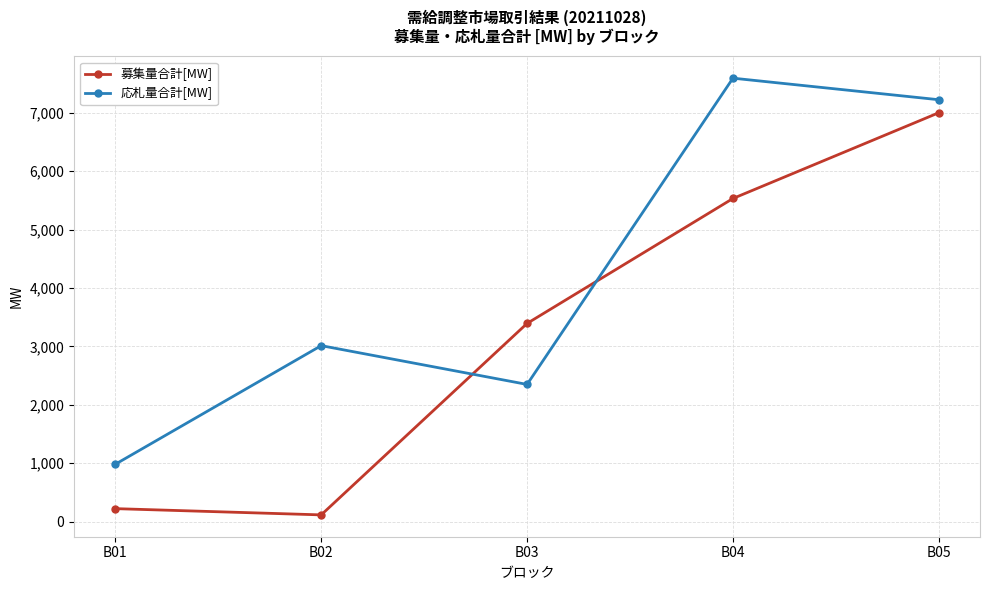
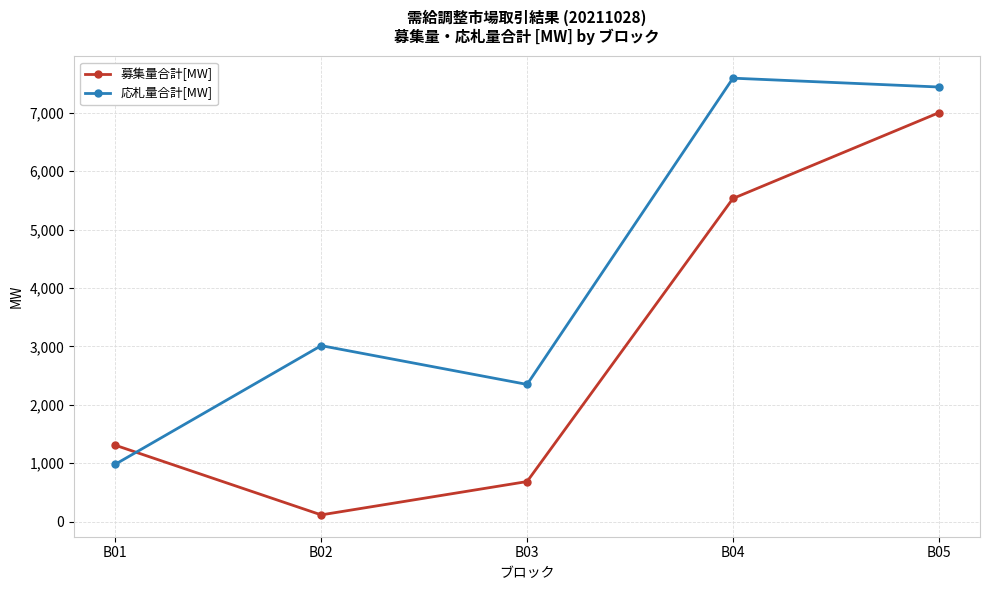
募集量合計[MW], B01: 200 -> 1,300
募集量合計[MW], B03: 3,400 -> 700
応札量合計[MW], B05: 7,200 -> 7,400
